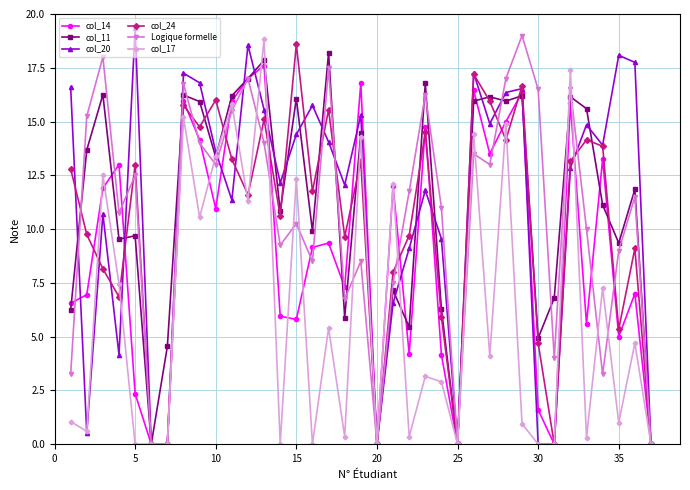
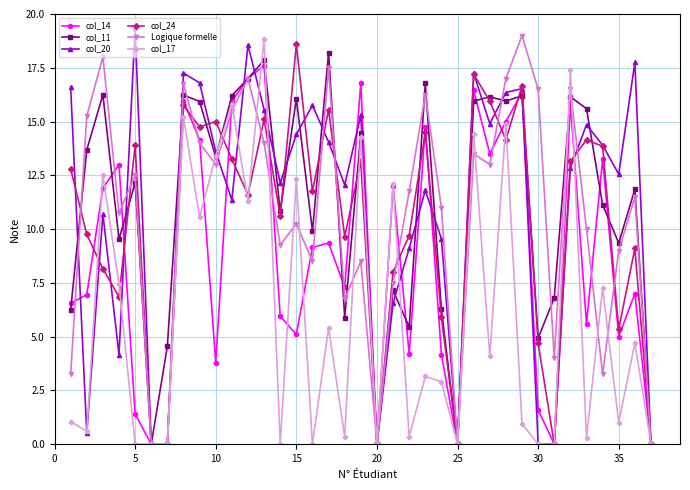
col_14, 5: 2.4 -> 1.4
col_11, 5: 9.7 -> 12.2
col_24, 5: 13.0 -> 13.9
col_14, 10: 11.0 -> 3.8
col_24, 10: 16 -> 15
col_14, 15: 5.8 -> 5.1
col_20, 35: 18.1 -> 12.6
